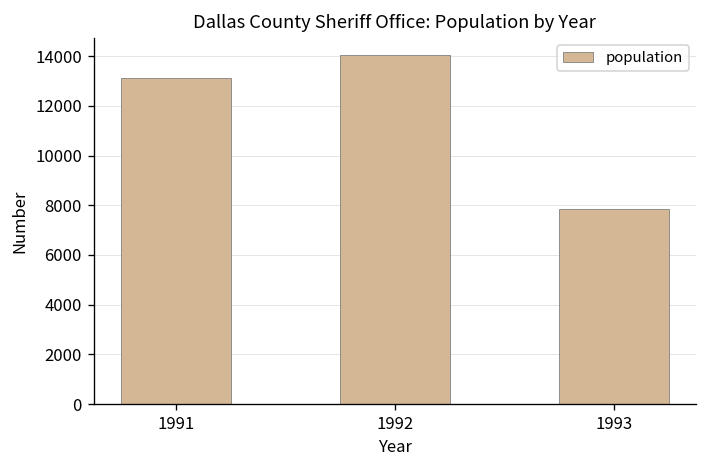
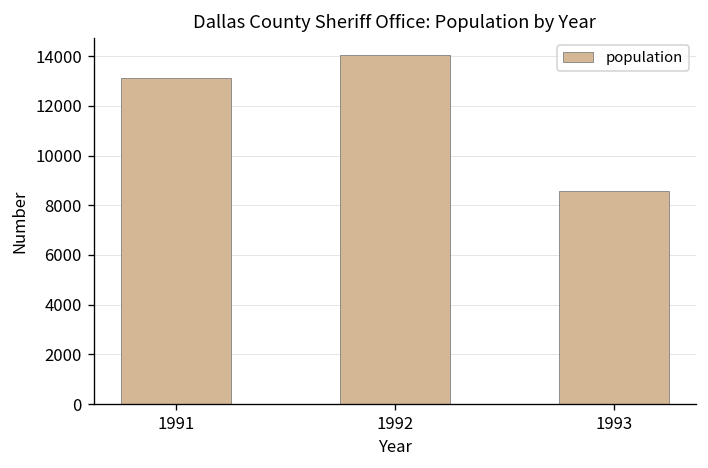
1993: 7800 -> 8600
